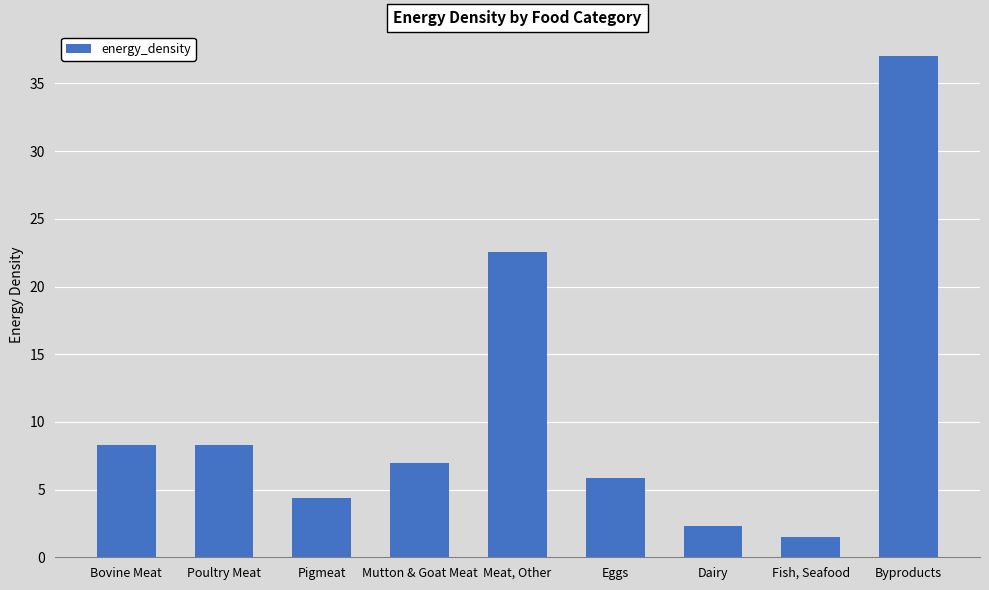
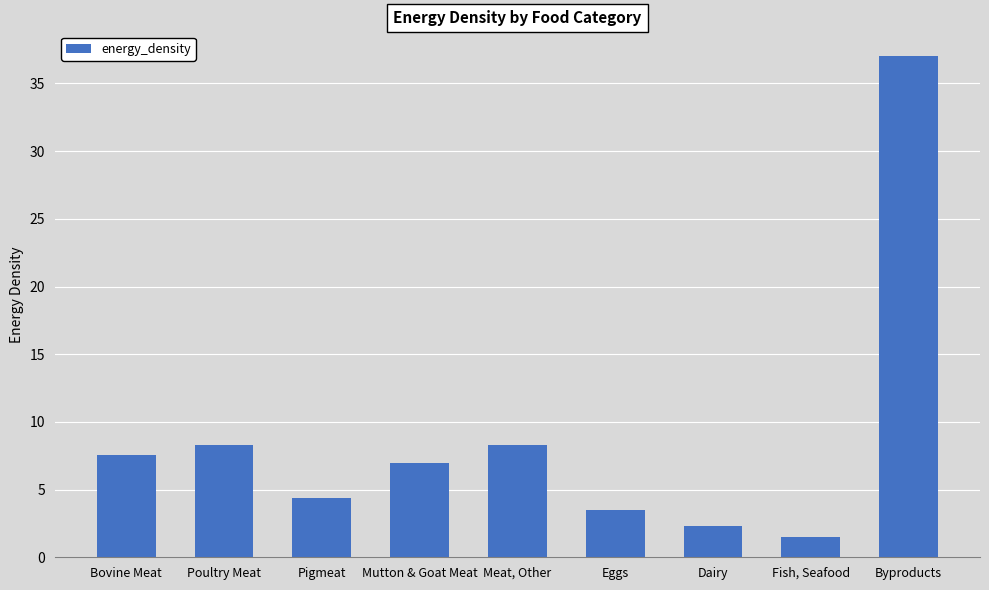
Bovine Meat: 8.3 -> 7.6
Meat, Other: 22.6 -> 8.3
Eggs: 5.9 -> 3.5
